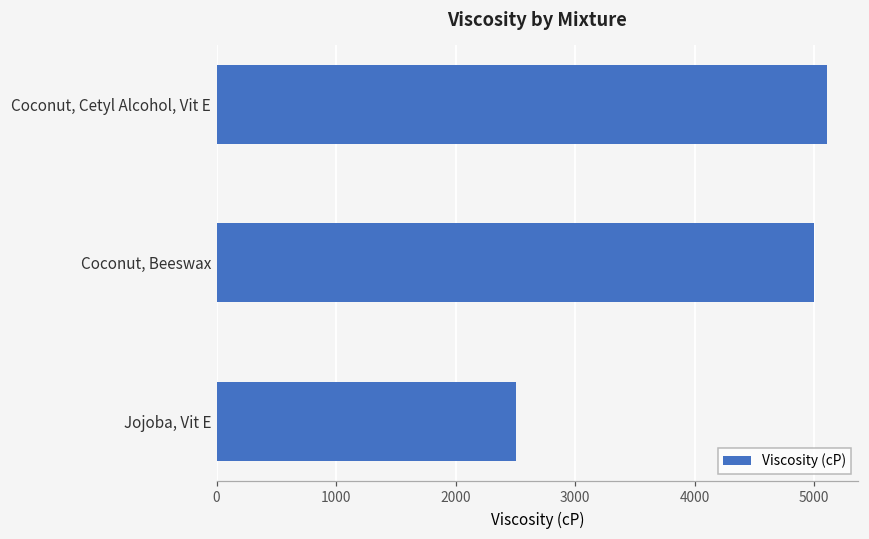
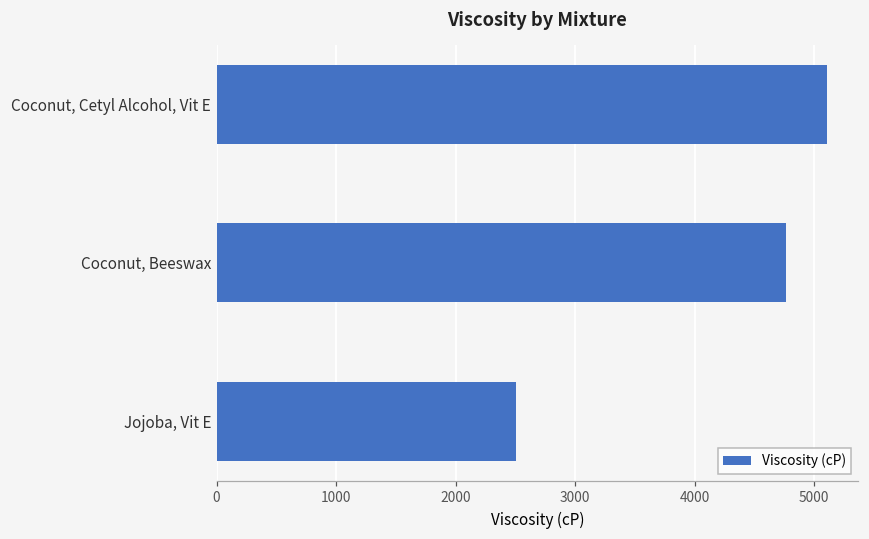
Coconut, Beeswax: 4990 -> 4760
